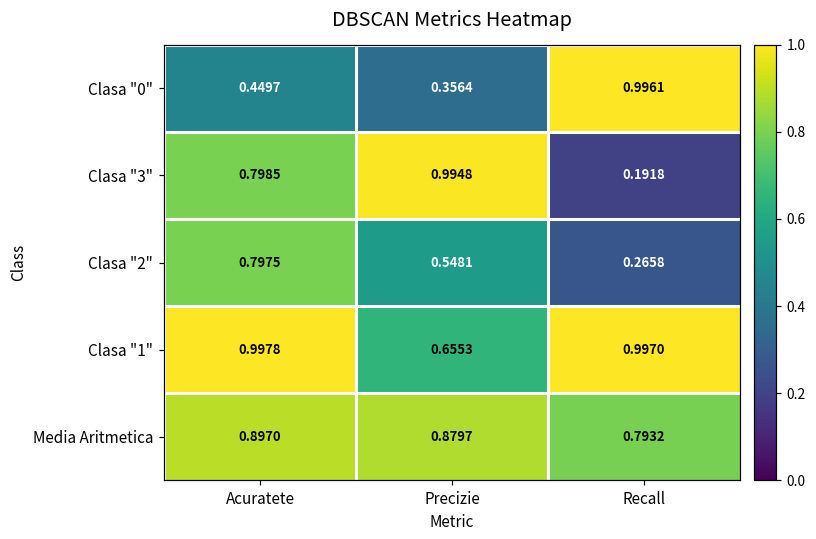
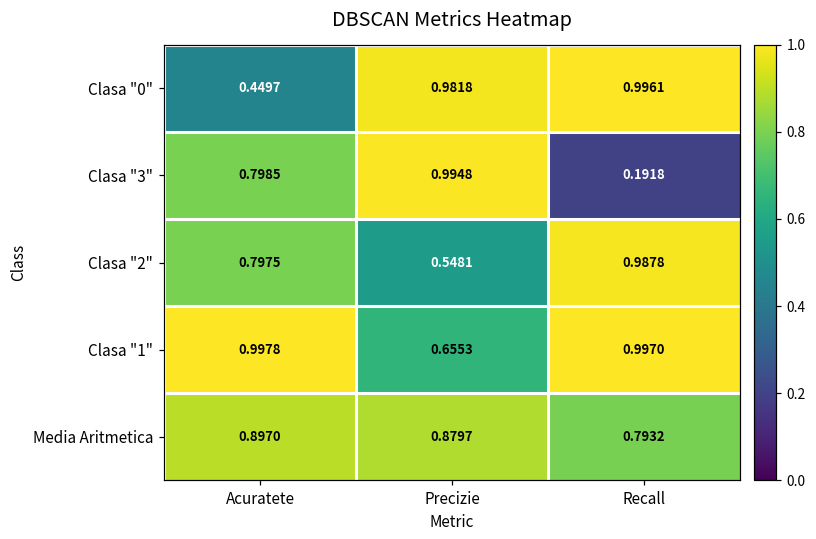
Clasa "0", Precizie: 0.3564 -> 0.9818
Clasa "2", Recall: 0.2658 -> 0.9878
